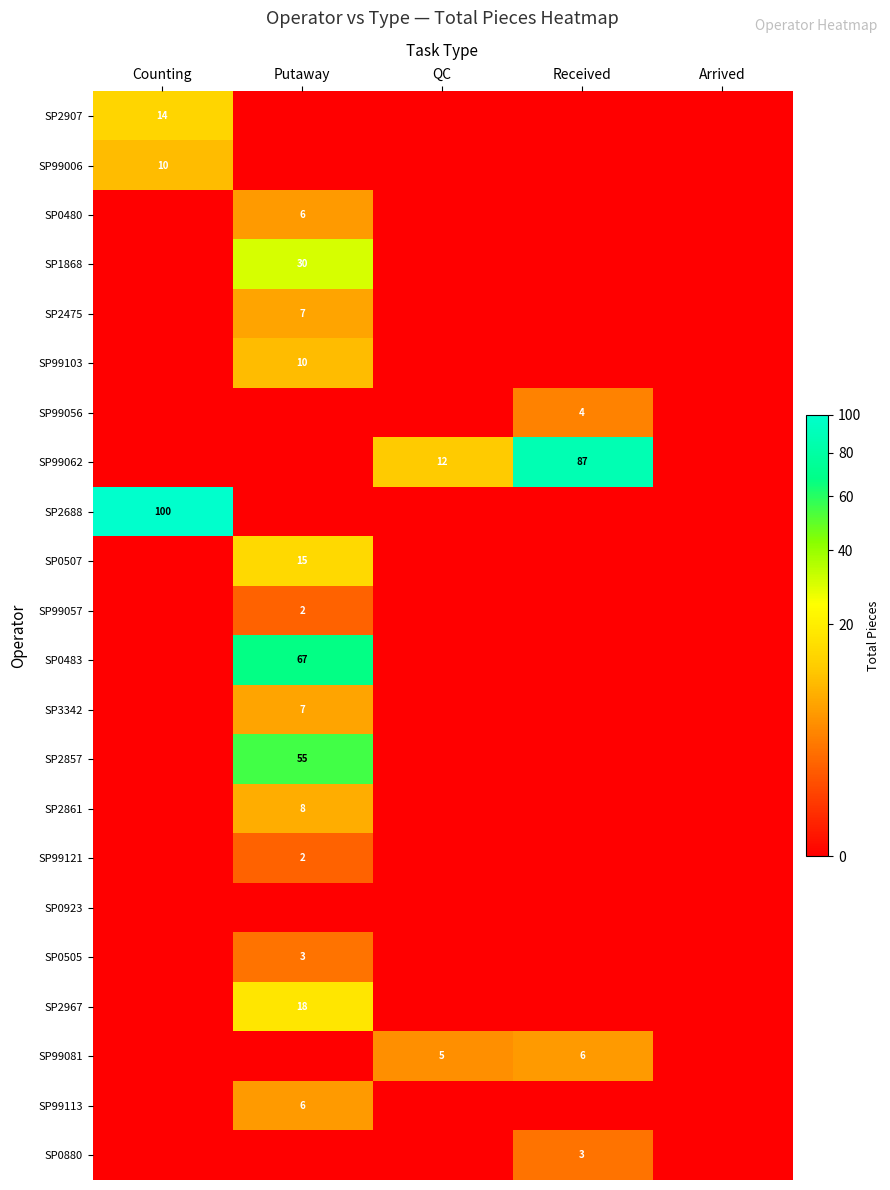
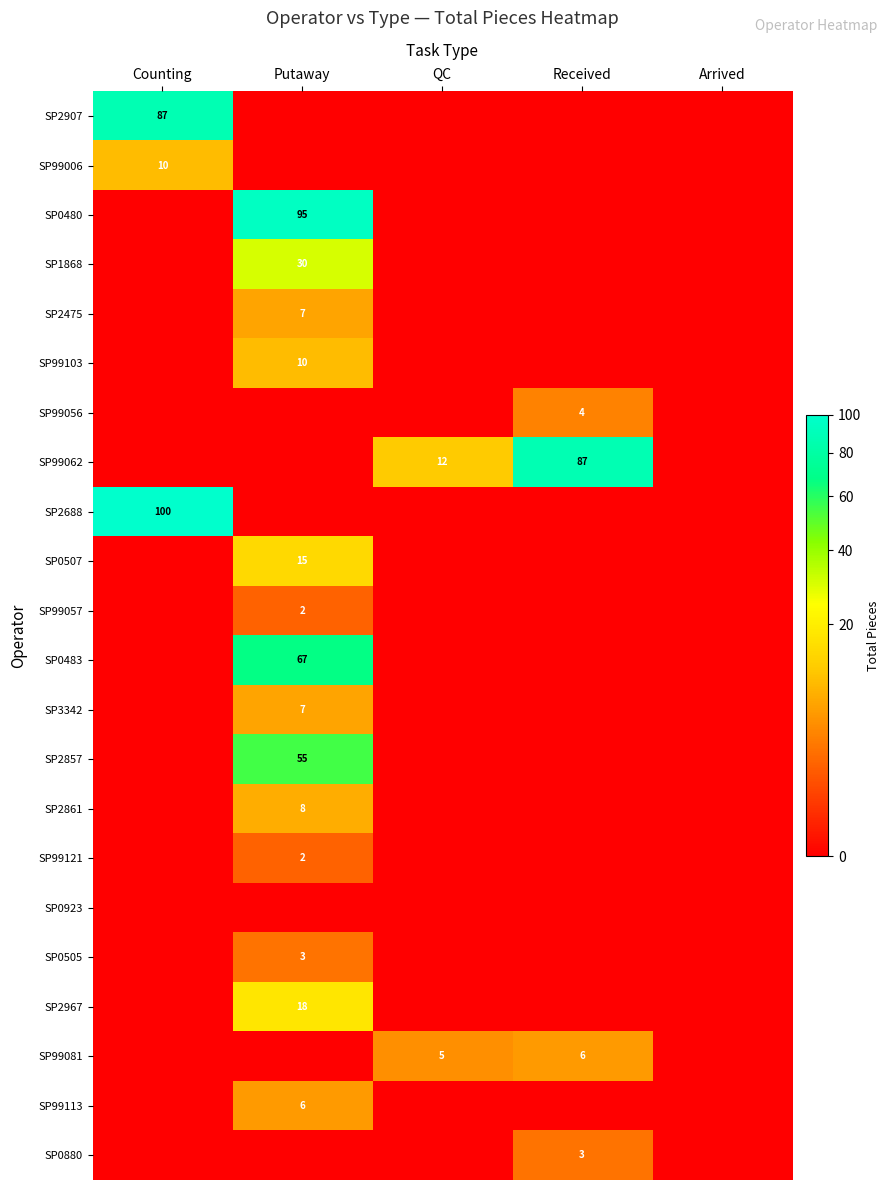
SP2907, Counting: 14 -> 87
SP0480, Putaway: 6 -> 95
